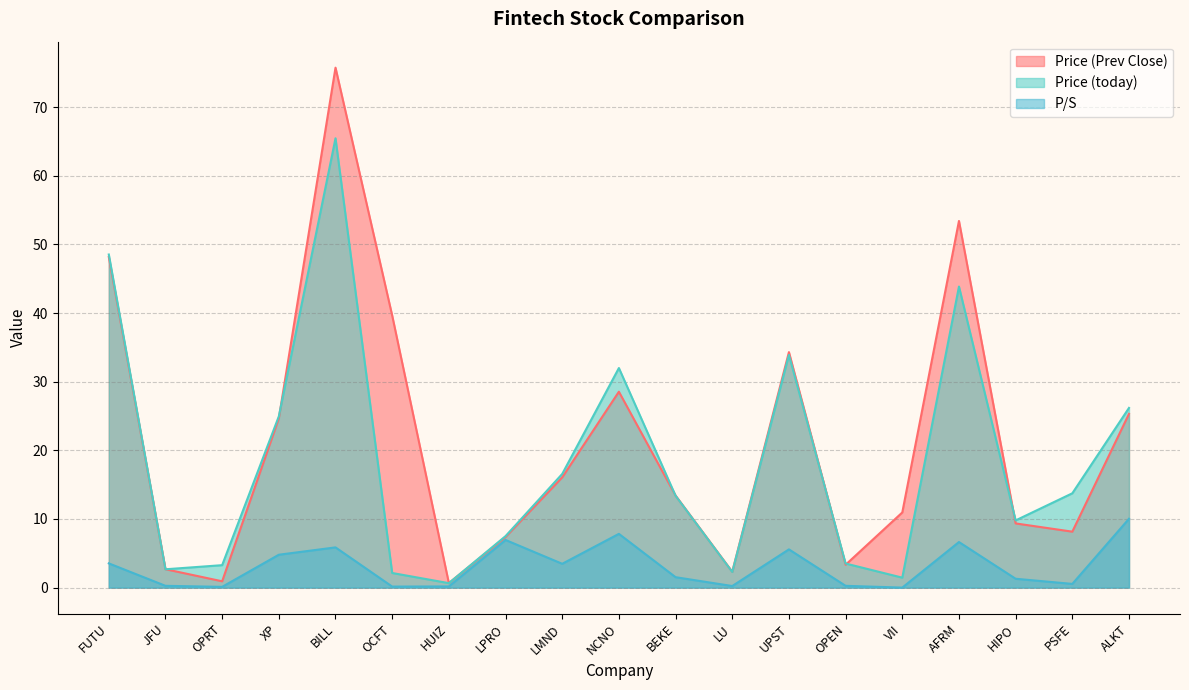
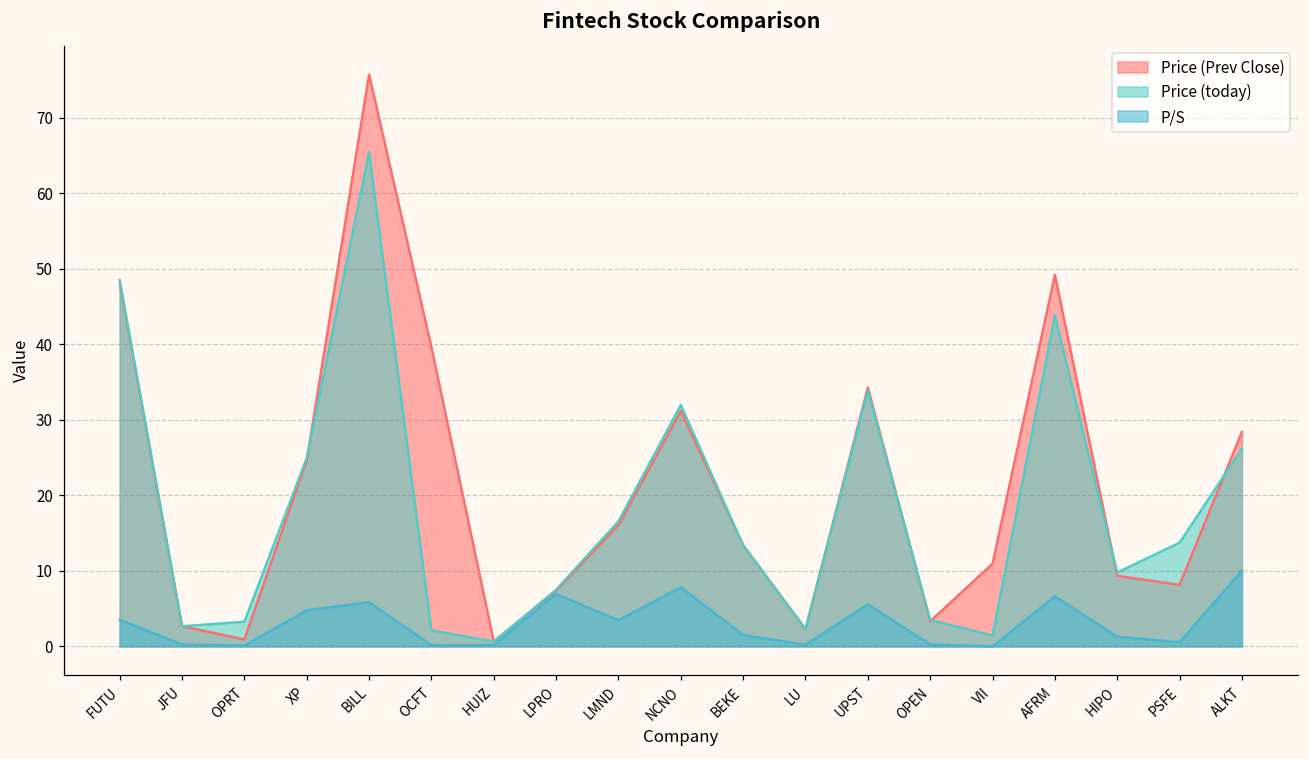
Price (Prev Close), NCNO: 29 -> 31
Price (Prev Close), AFRM: 53 -> 49
Price (Prev Close), ALKT: 25 -> 28
